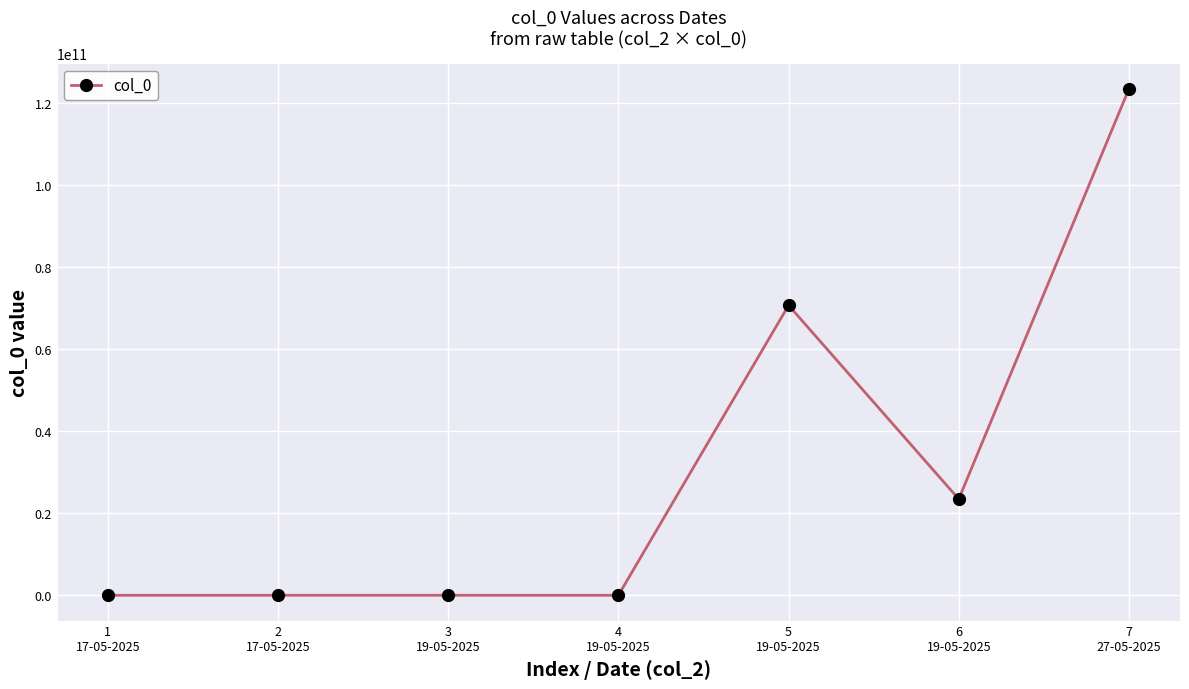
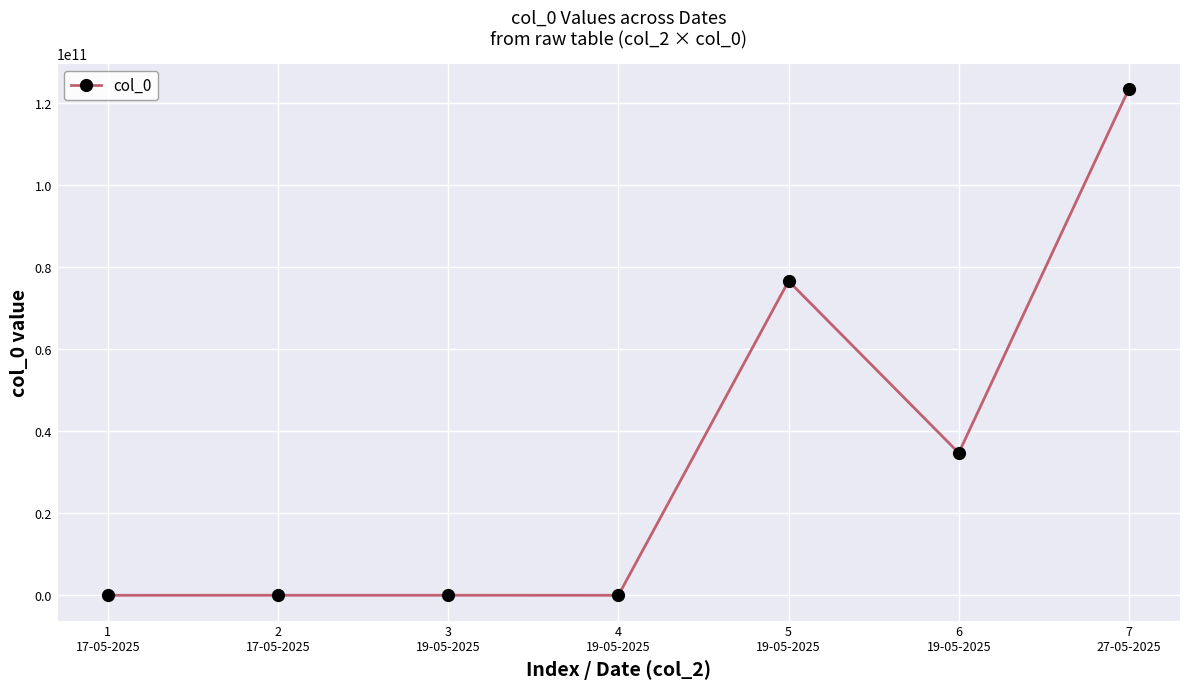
5 19-05-2025: 71000000000 -> 77000000000
6 19-05-2025: 23000000000 -> 35000000000
